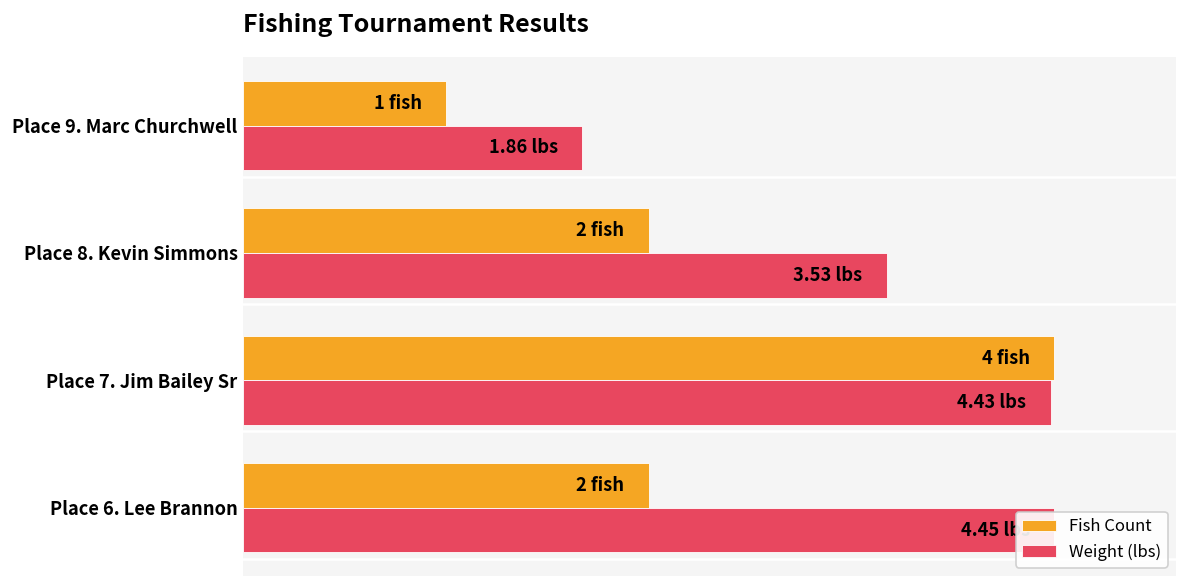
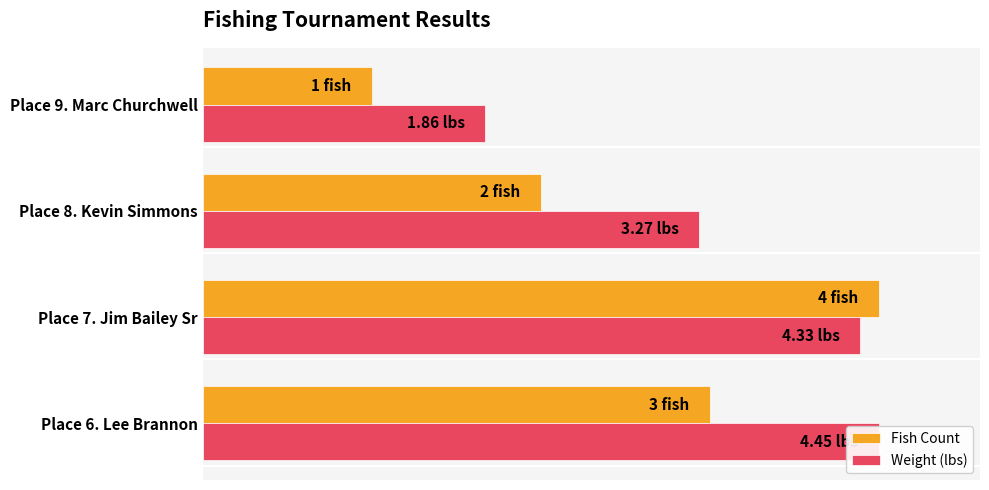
Weight (lbs), Place 8. Kevin Simmons: 3.53 -> 3.27
Weight (lbs), Place 7. Jim Bailey Sr: 4.43 -> 4.33
Fish Count, Place 6. Lee Brannon: 2 -> 3
